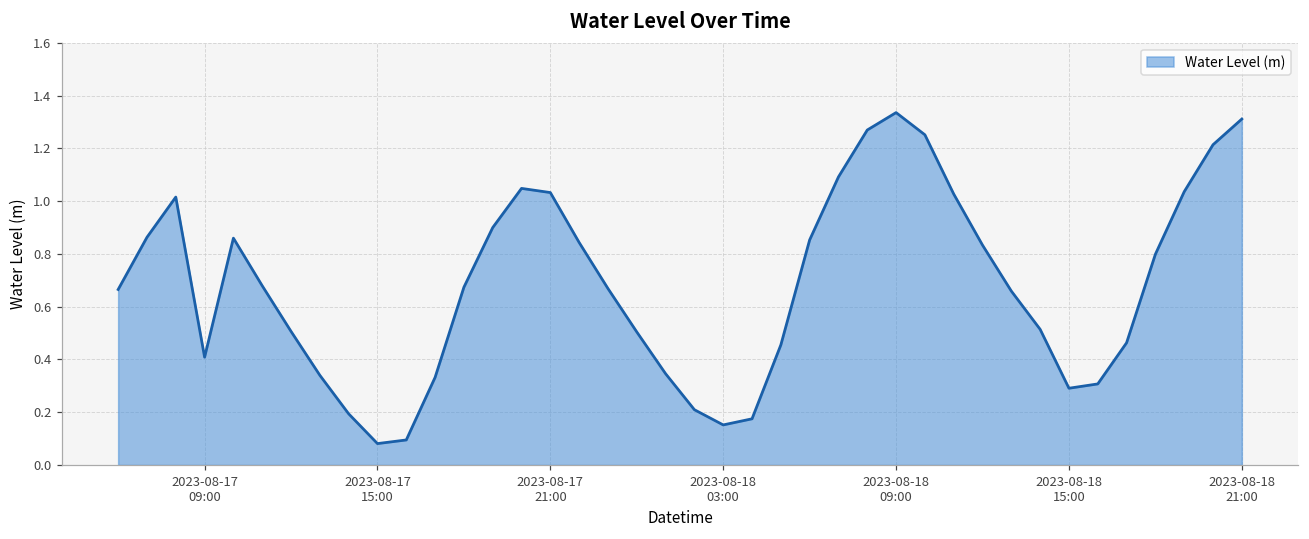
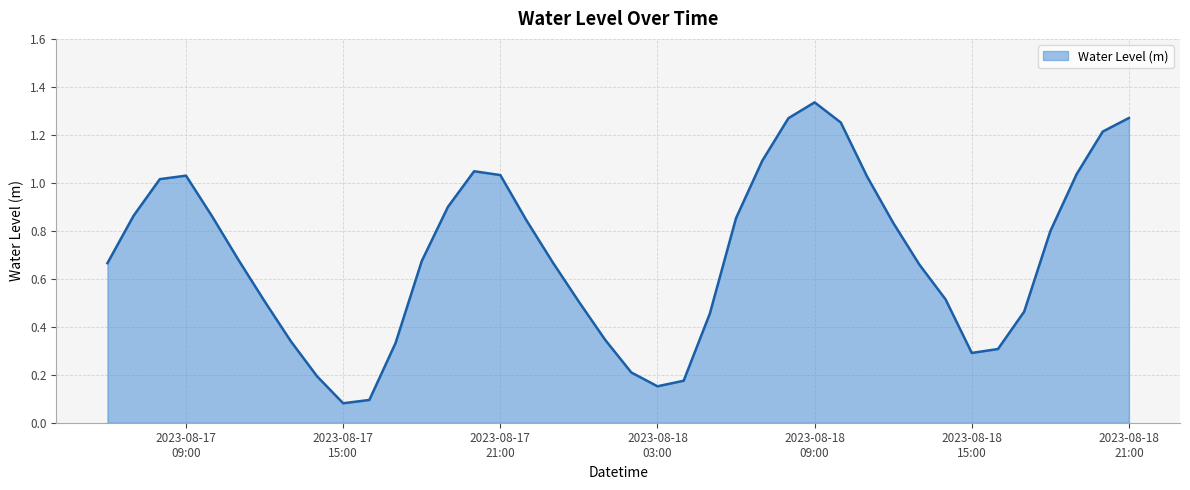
2023-08-17 09:00: 0.41 -> 1.03
2023-08-18 21:00: 1.31 -> 1.27
